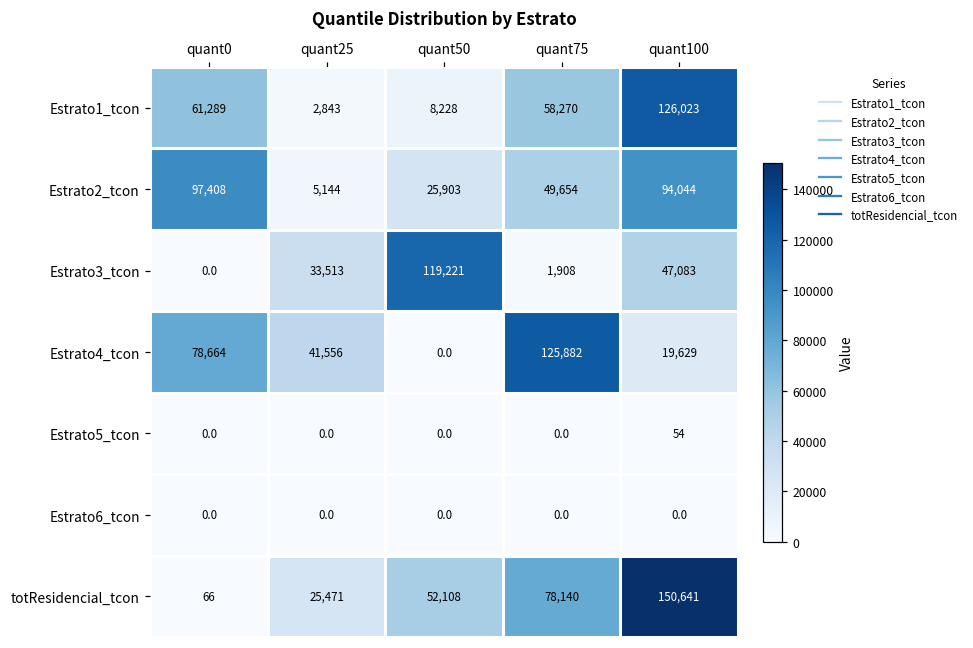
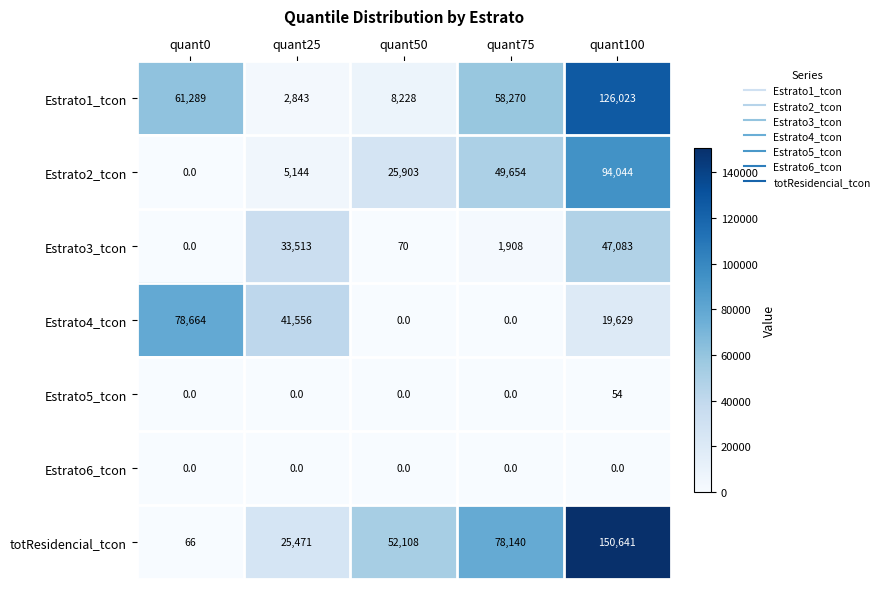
Estrato2_tcon, quant0: 97,408 -> 0.0
Estrato3_tcon, quant50: 119,221 -> 70
Estrato4_tcon, quant75: 125,882 -> 0.0
